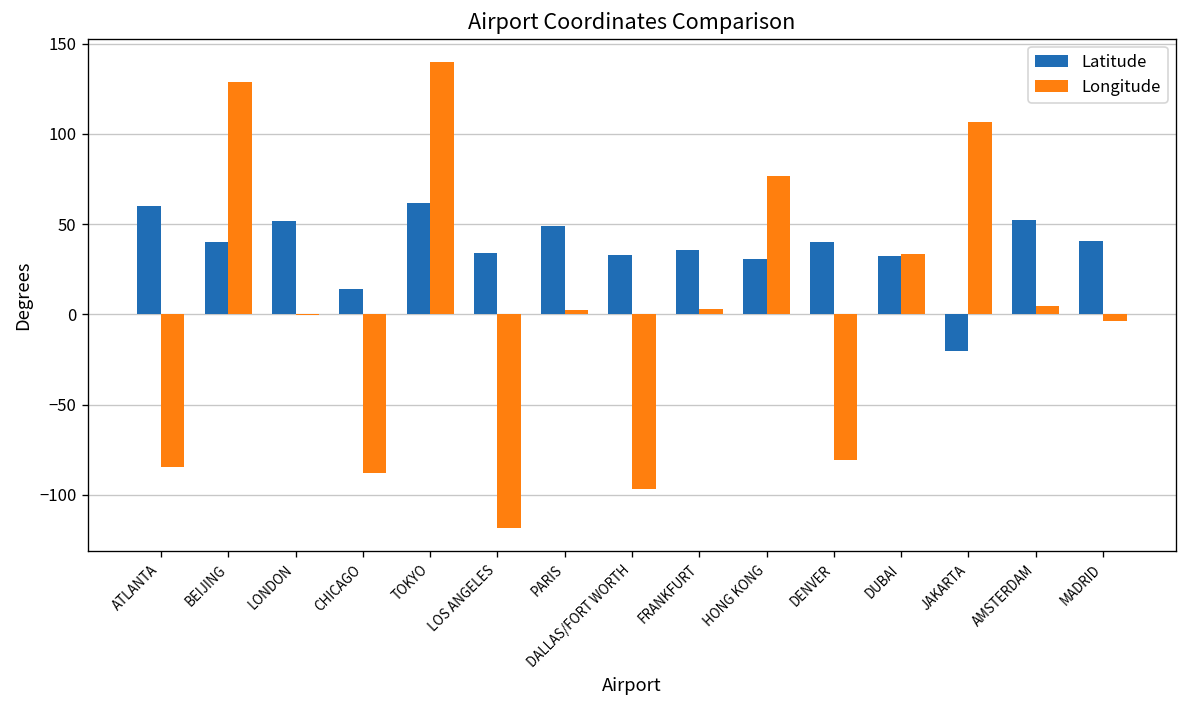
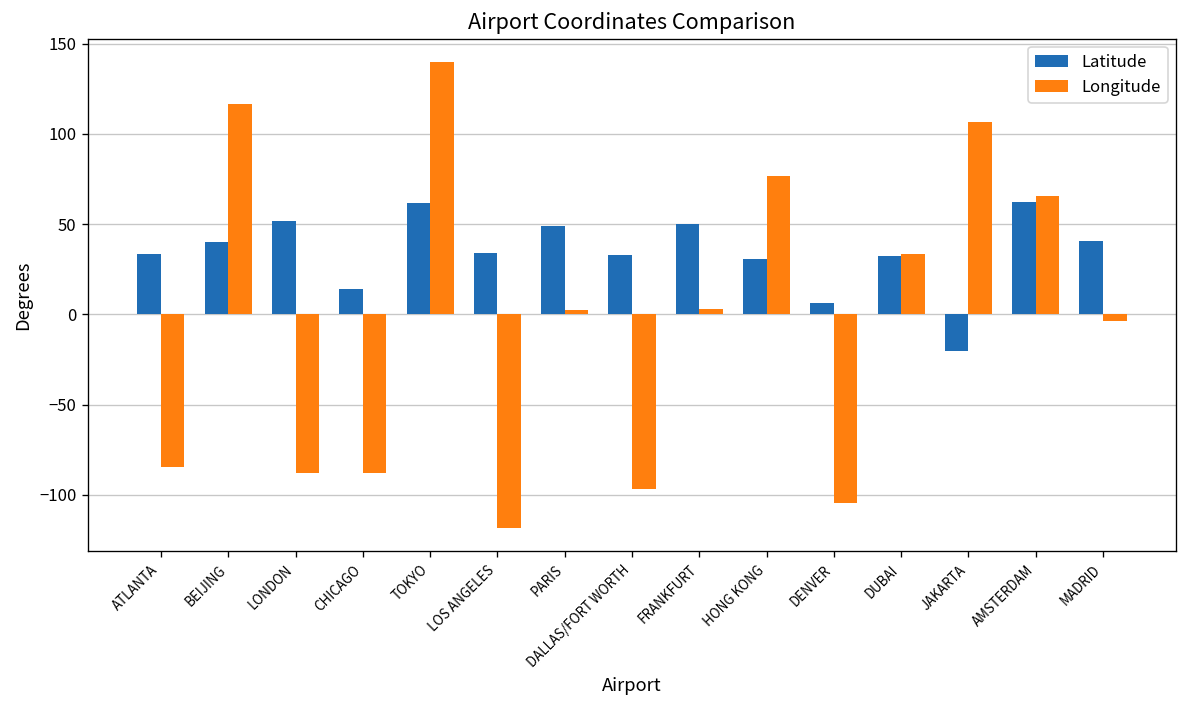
Latitude, ATLANTA: 60 -> 34
Longitude, BEIJING: 129 -> 117
Longitude, LONDON: 0 -> -88
Latitude, FRANKFURT: 36 -> 50
Latitude, DENVER: 40 -> 6
Longitude, DENVER: -81 -> -105
Latitude, AMSTERDAM: 52 -> 62
Longitude, AMSTERDAM: 5 -> 65
